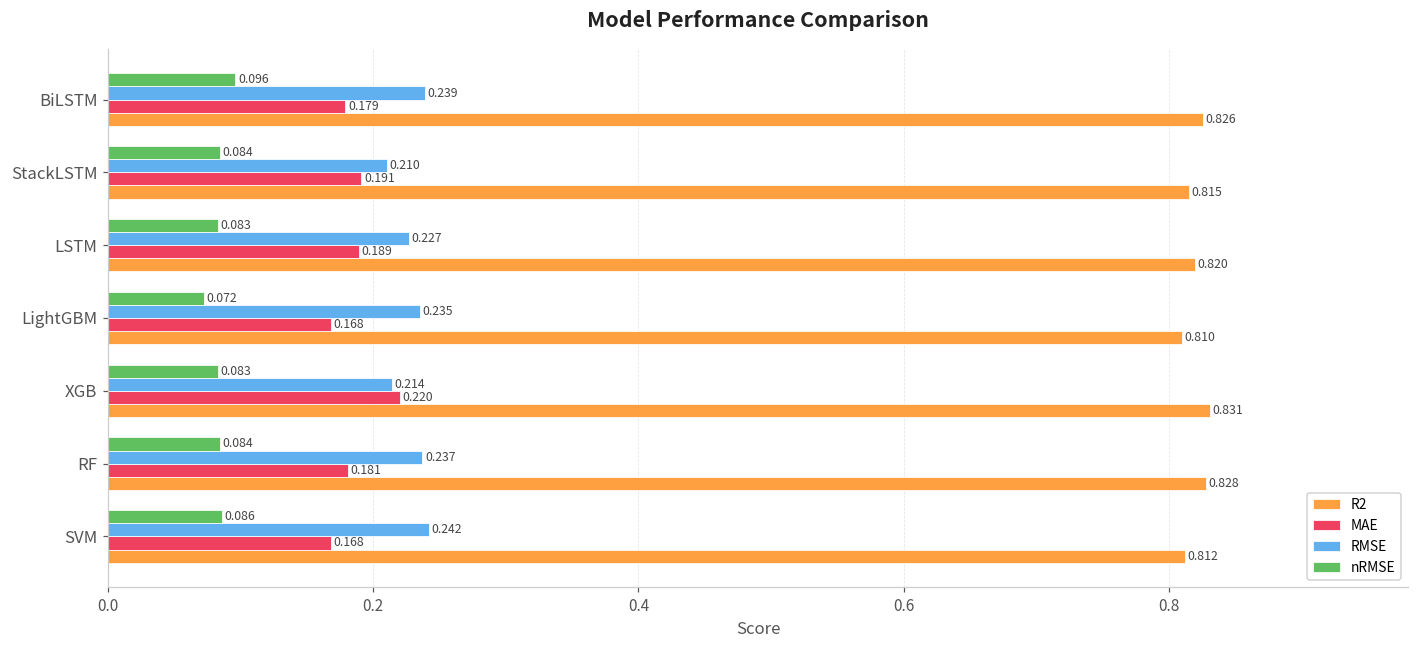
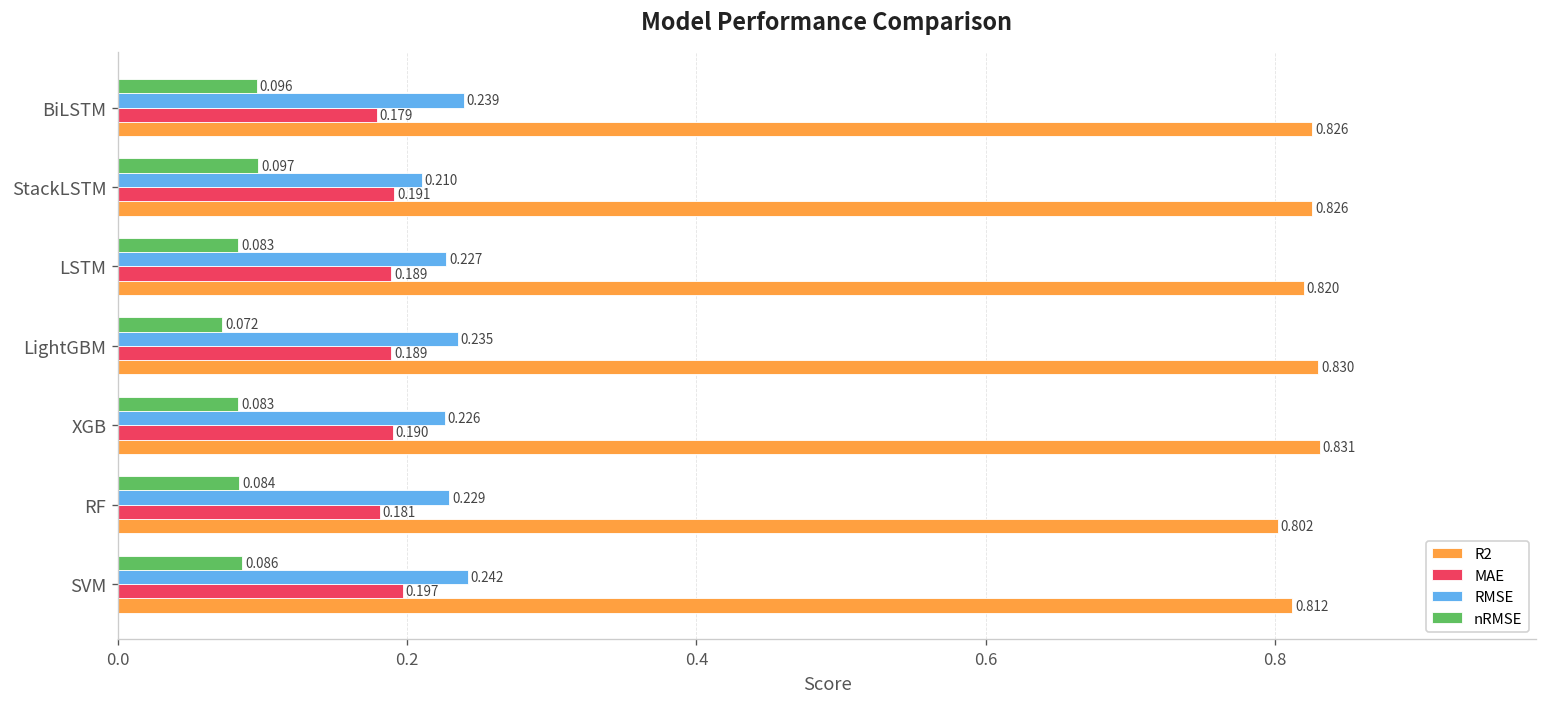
nRMSE, StackLSTM: 0.084 -> 0.097
R2, StackLSTM: 0.815 -> 0.826
MAE, LightGBM: 0.168 -> 0.189
R2, LightGBM: 0.810 -> 0.830
RMSE, XGB: 0.214 -> 0.226
MAE, XGB: 0.220 -> 0.190
RMSE, RF: 0.237 -> 0.229
R2, RF: 0.828 -> 0.802
MAE, SVM: 0.168 -> 0.197
